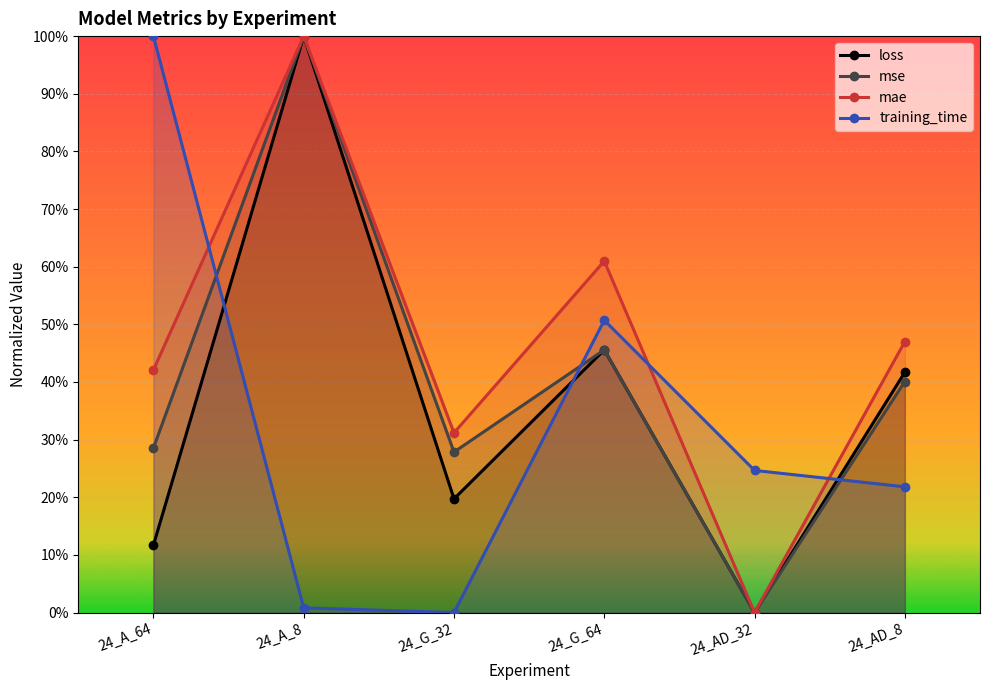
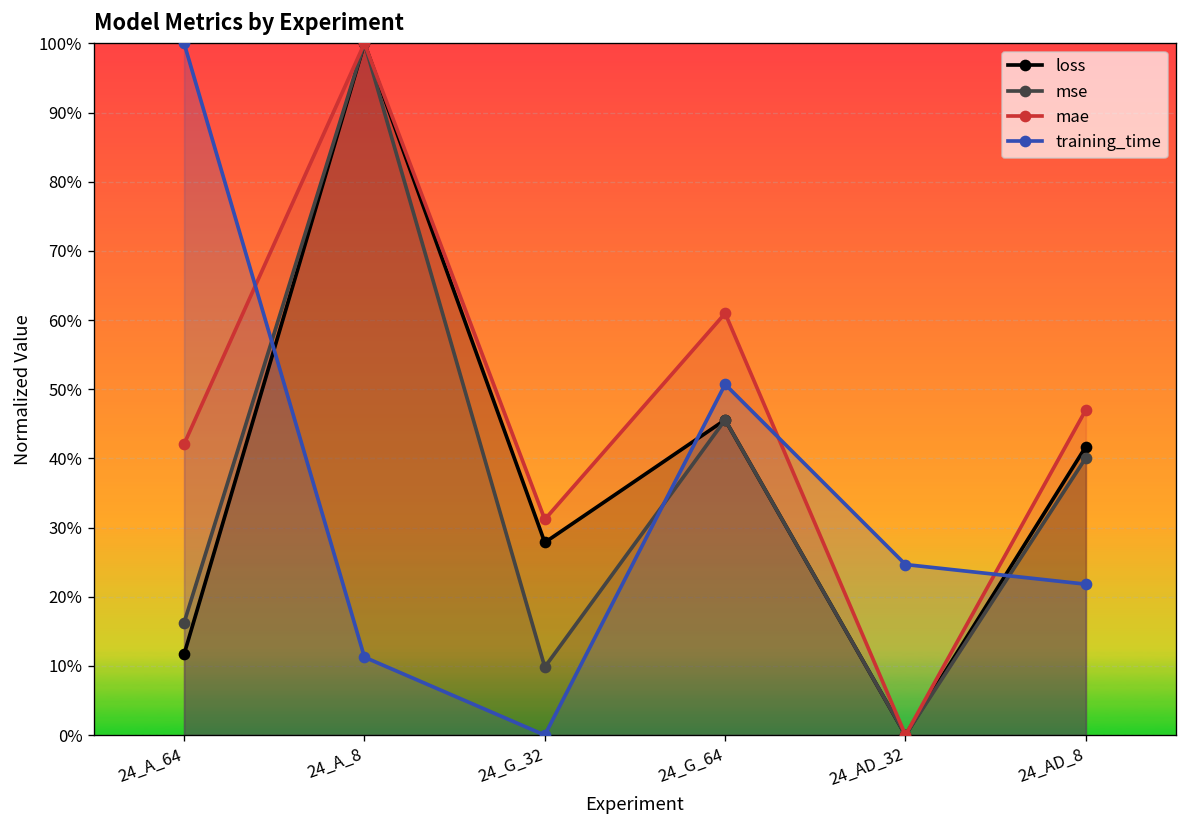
mse, 24_A_64: 29% -> 16%
training_time, 24_A_8: 1% -> 11%
loss, 24_G_32: 20% -> 28%
mse, 24_G_32: 28% -> 10%
